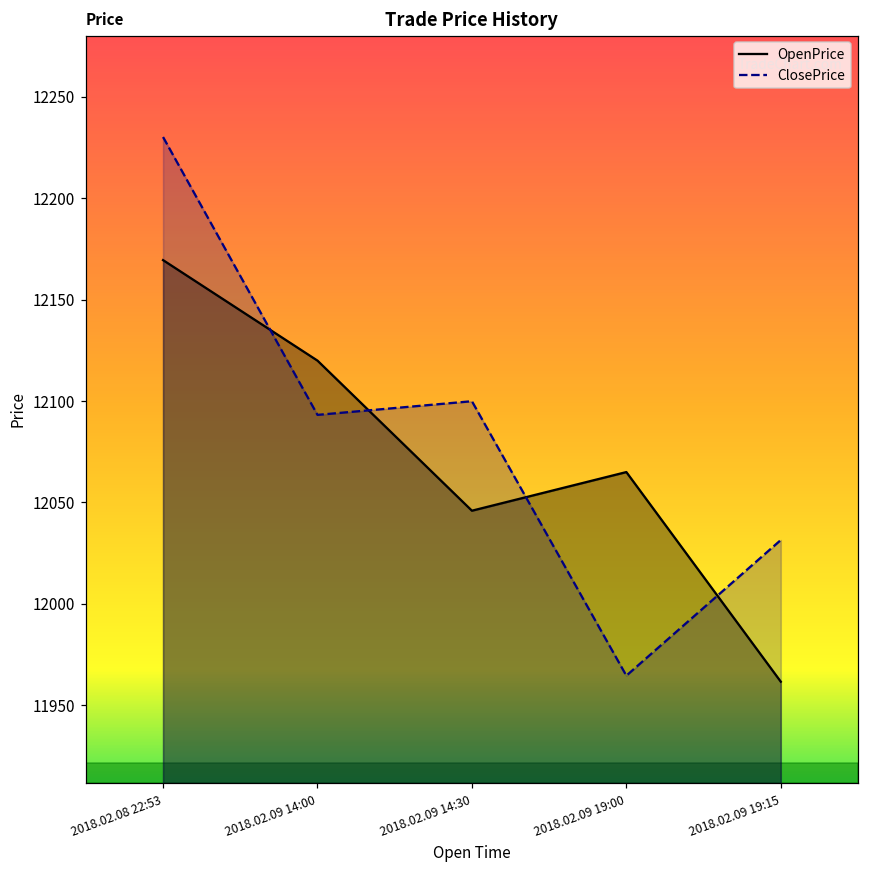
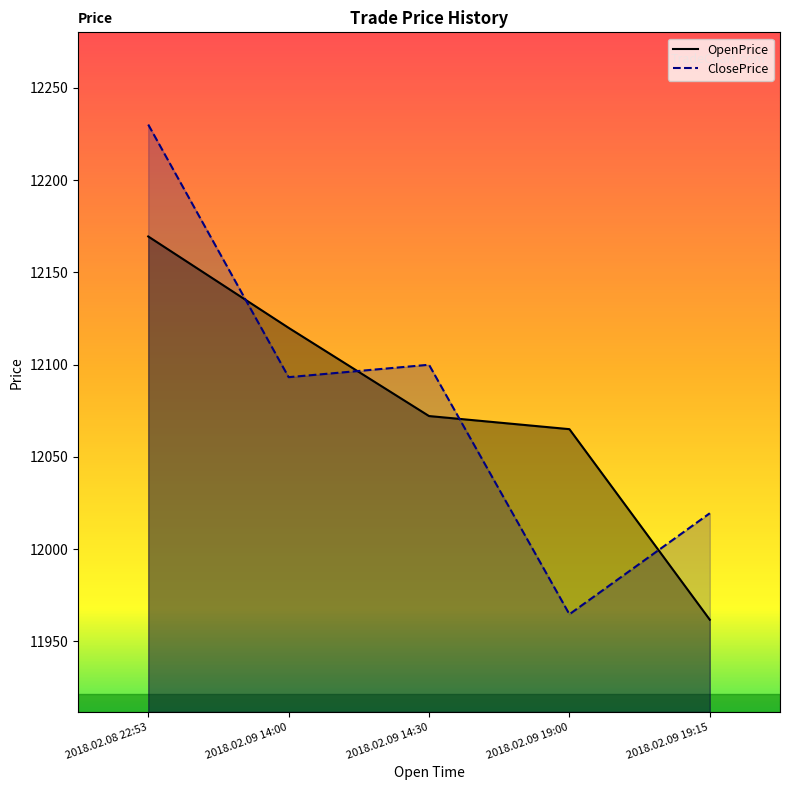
OpenPrice, 2018.02.09 14:30: 12046 -> 12072
ClosePrice, 2018.02.09 19:15: 12031 -> 12019
